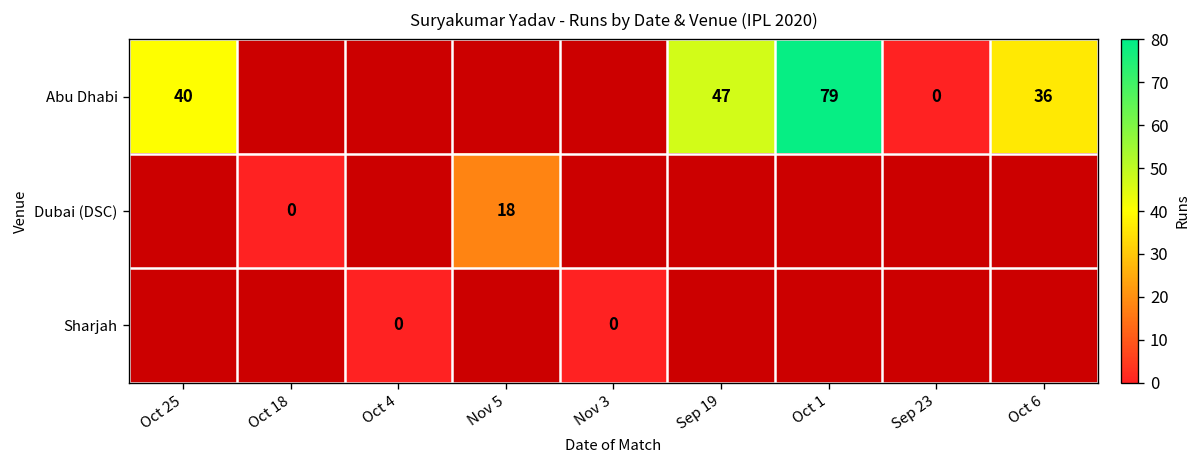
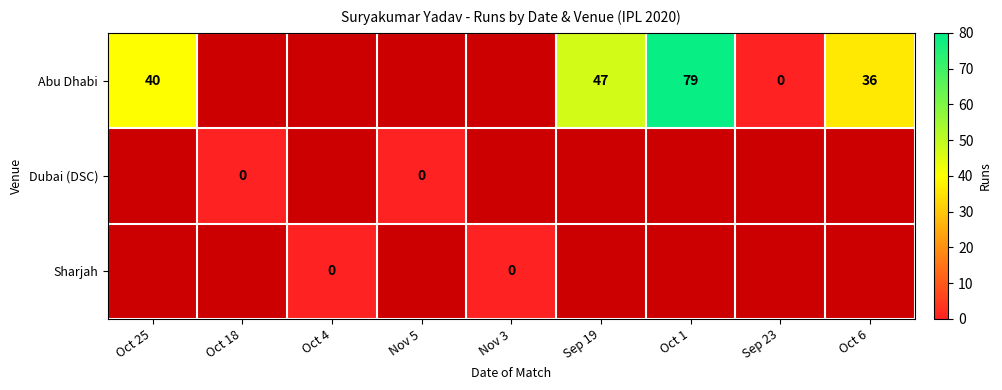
Dubai (DSC), Nov 5: 18 -> 0
